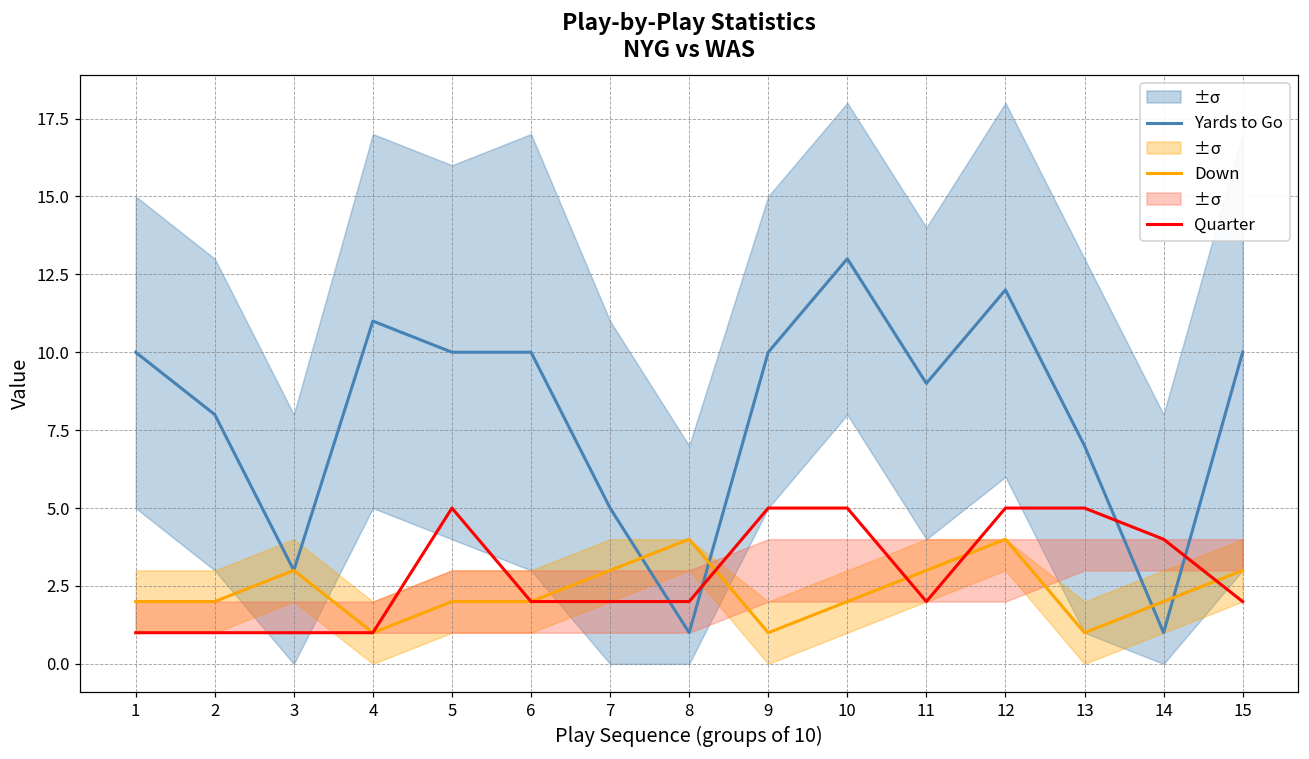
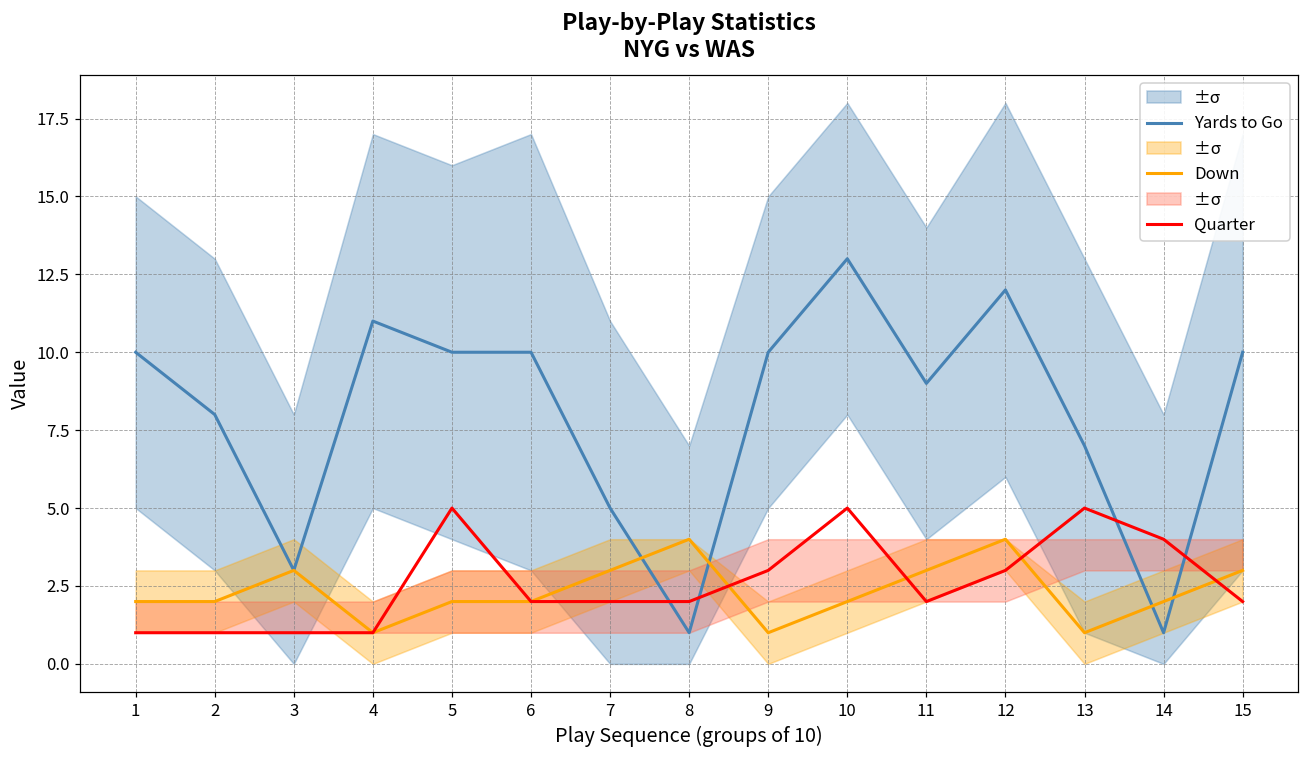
Quarter, 9: 5 -> 3
Quarter, 12: 5 -> 3
